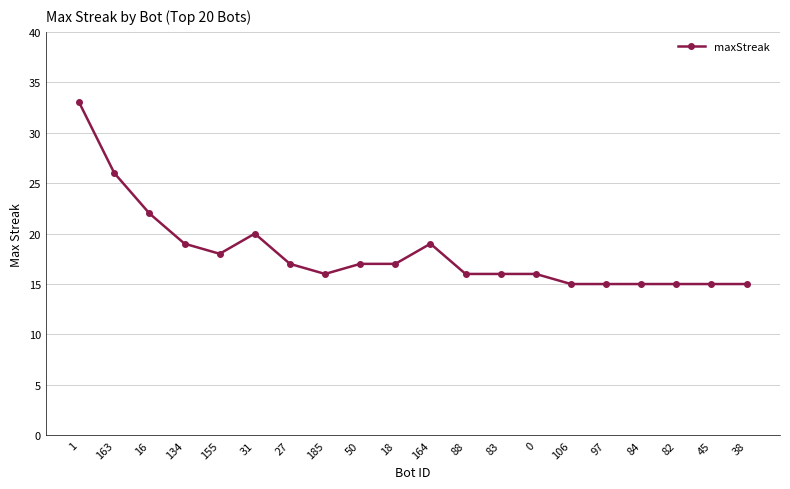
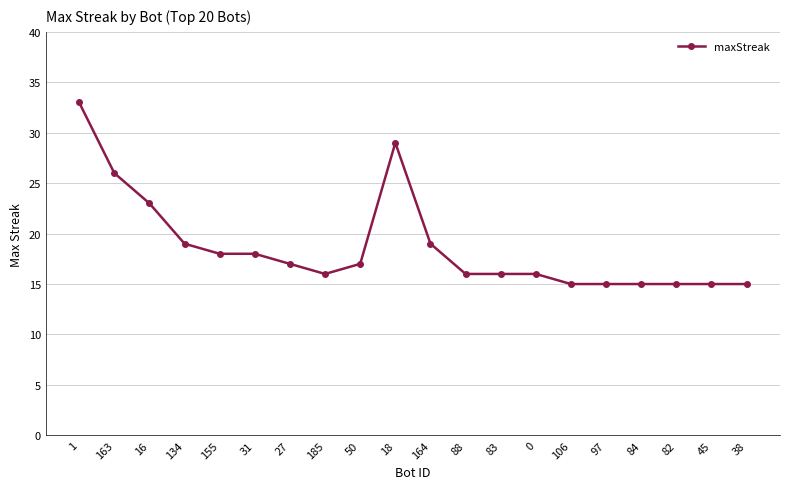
16: 22 -> 23
31: 20 -> 18
18: 17 -> 29
